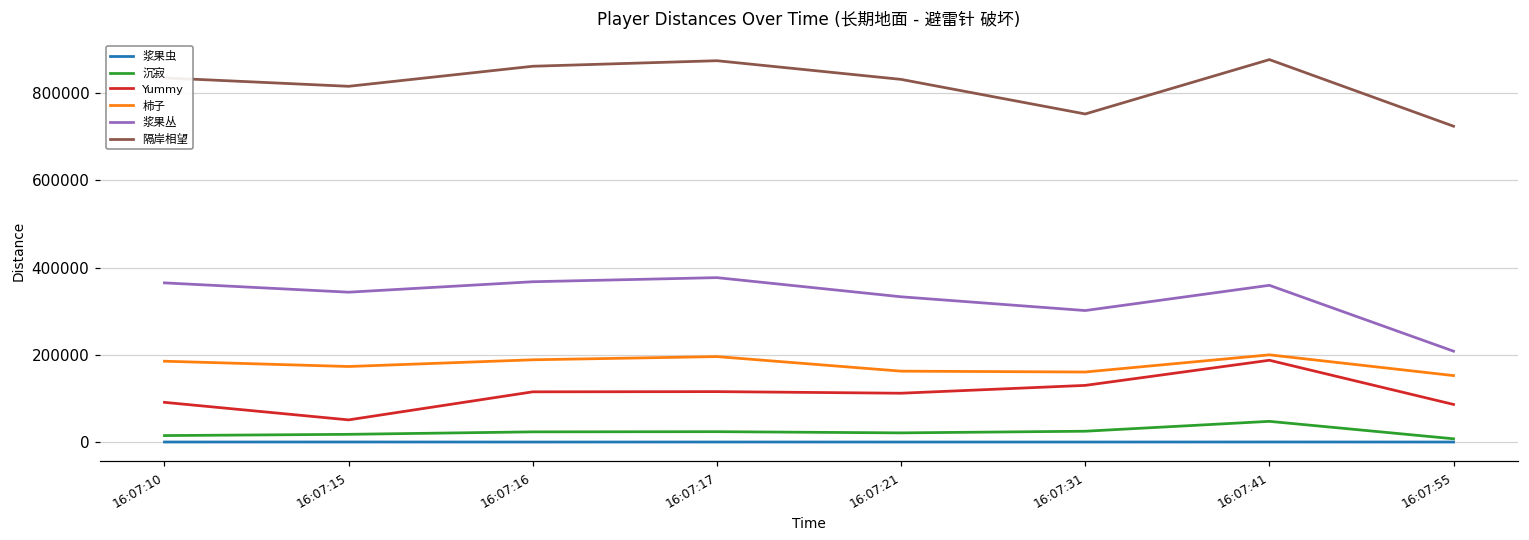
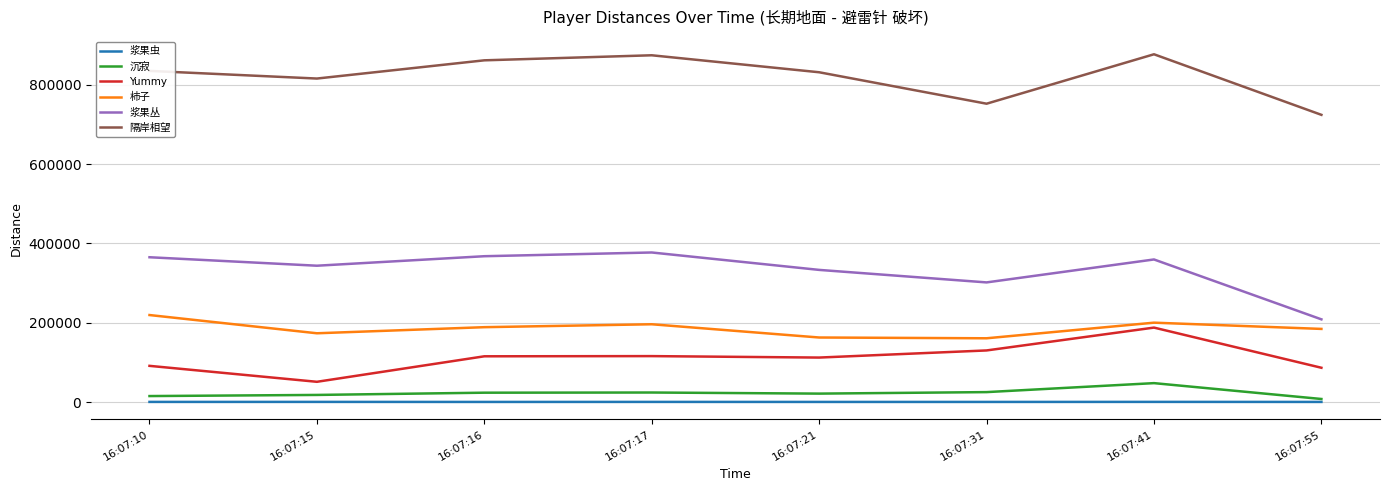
柿子, 16:07:10: 190000 -> 220000
柿子, 16:07:55: 150000 -> 180000
